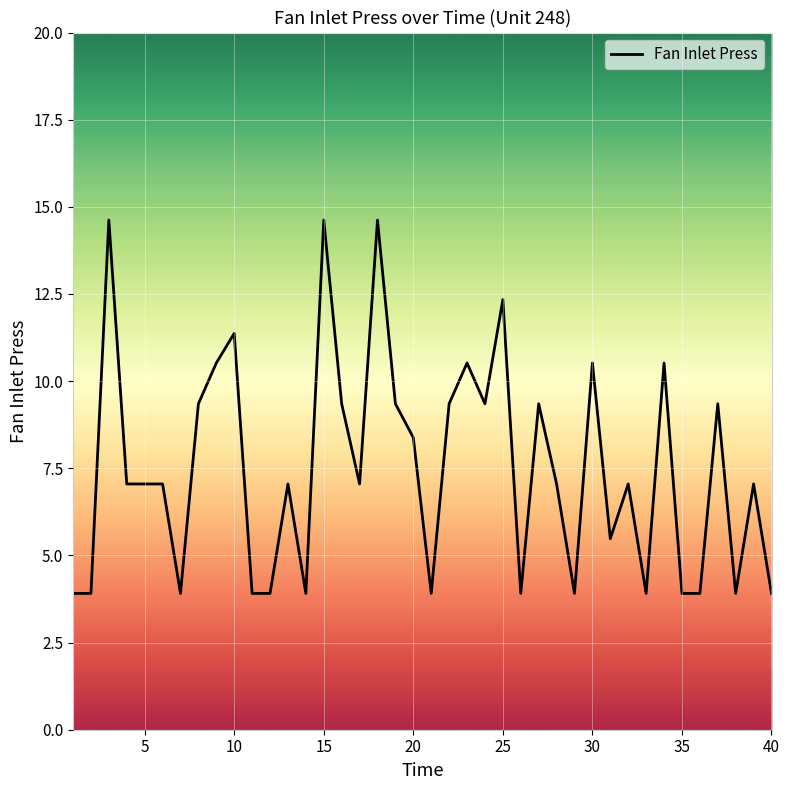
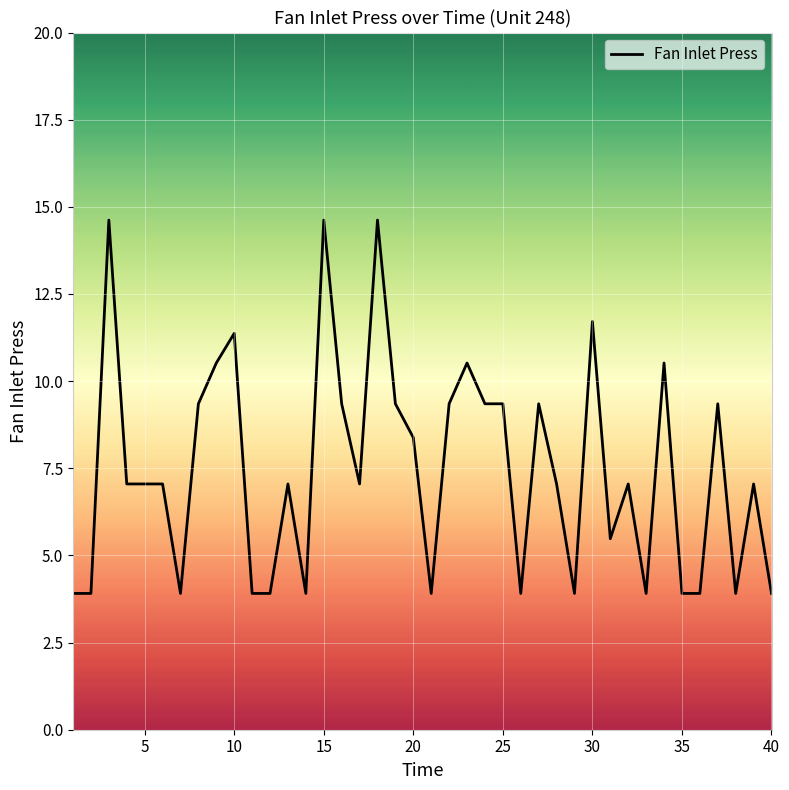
25: 12.3 -> 9.4
30: 10.5 -> 11.7
